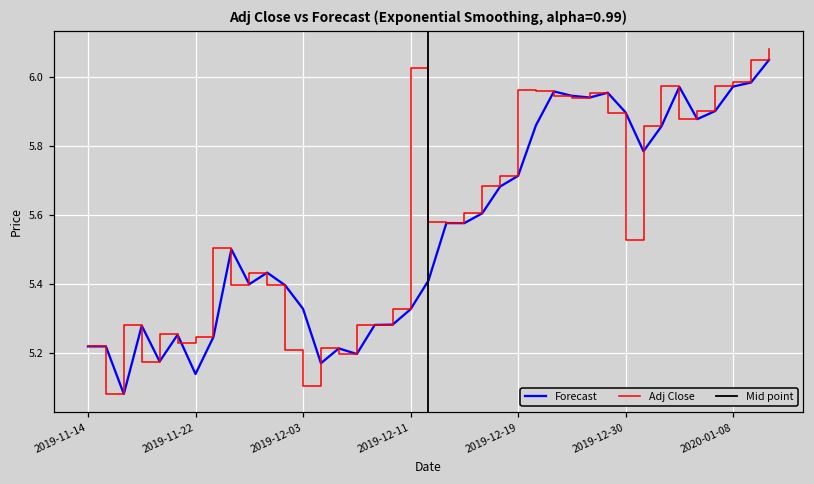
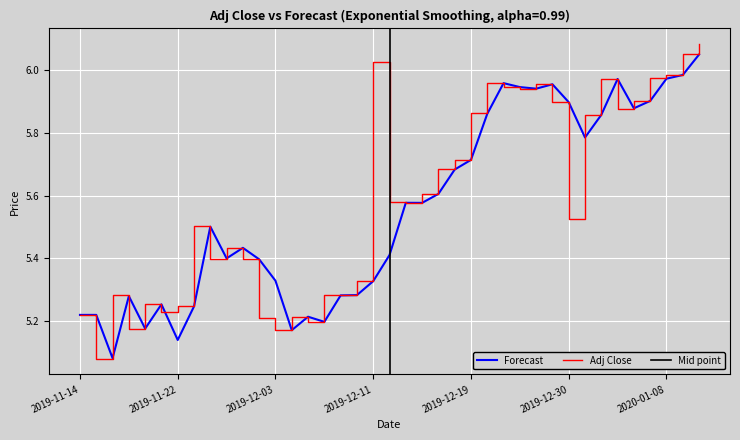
Adj Close, 2019-12-03: 5.11 -> 5.17
Adj Close, 2019-12-19: 5.96 -> 5.86
